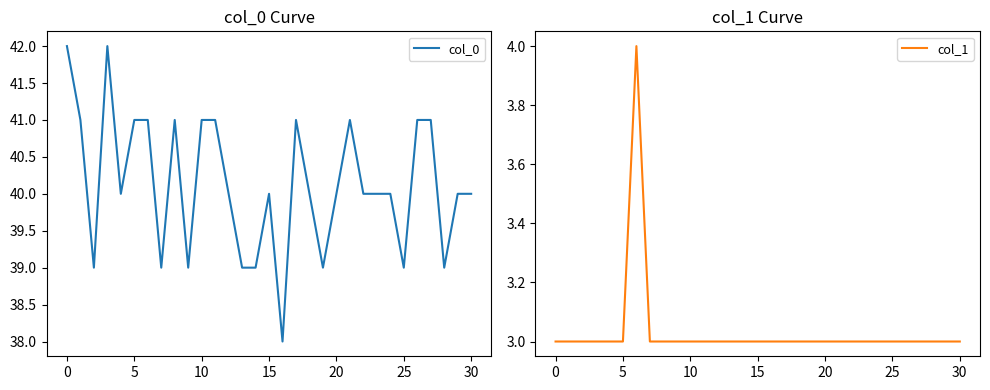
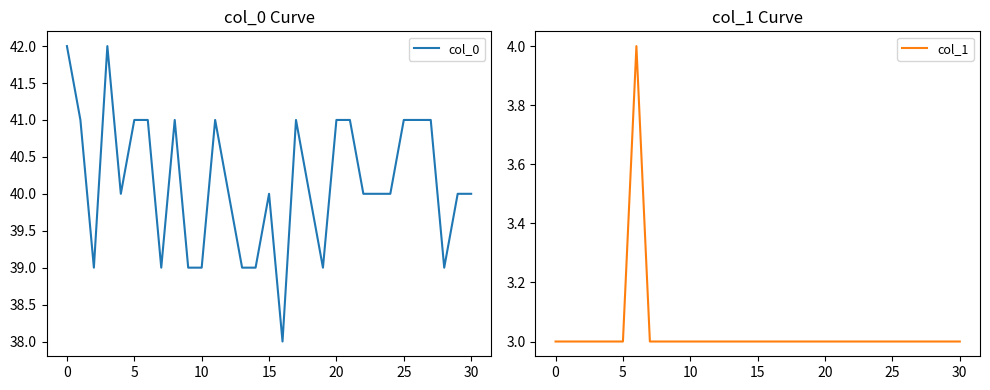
col_0 Curve, 10: 41 -> 39
col_0 Curve, 20: 40 -> 41
col_0 Curve, 25: 39 -> 41
